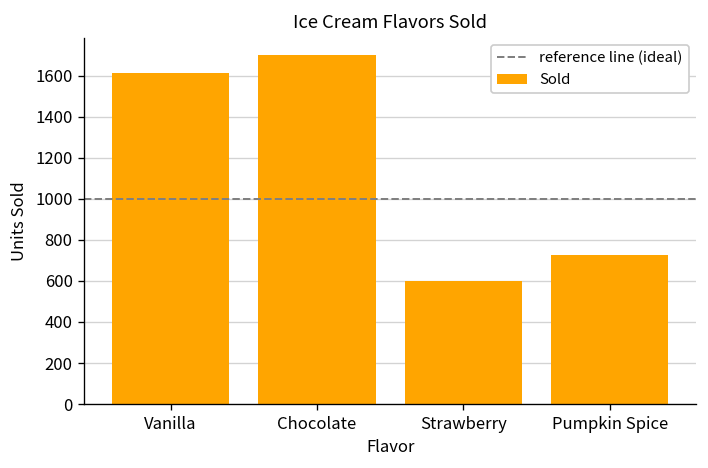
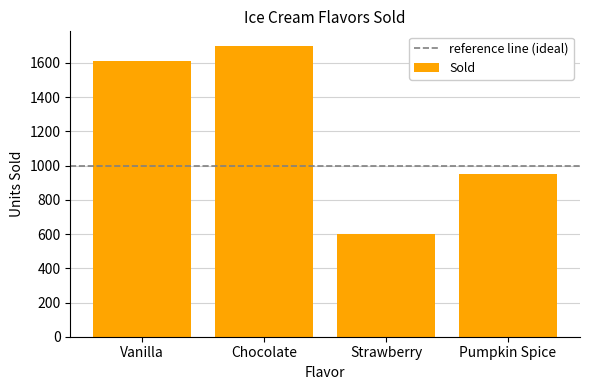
Pumpkin Spice: 730 -> 950
